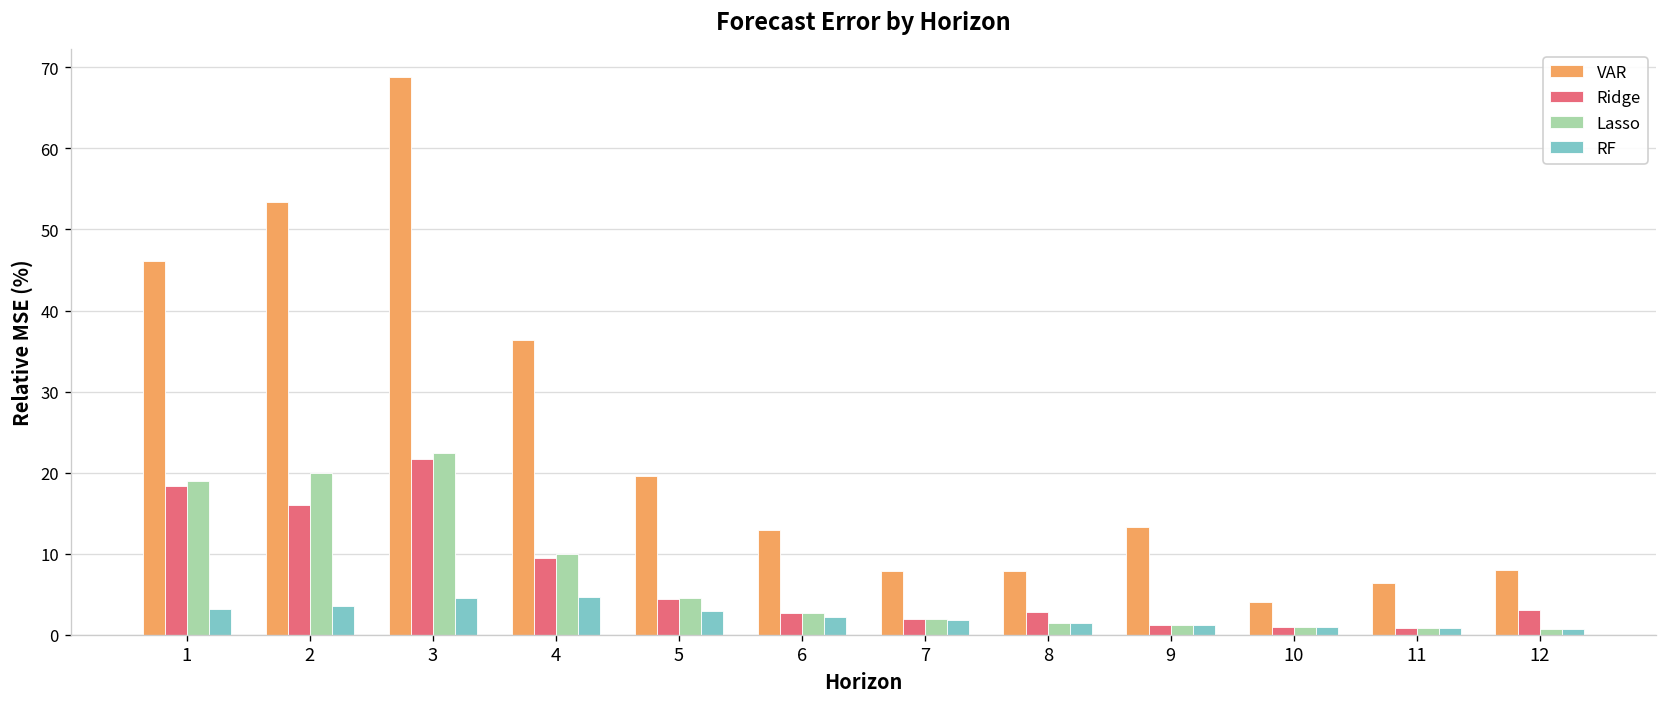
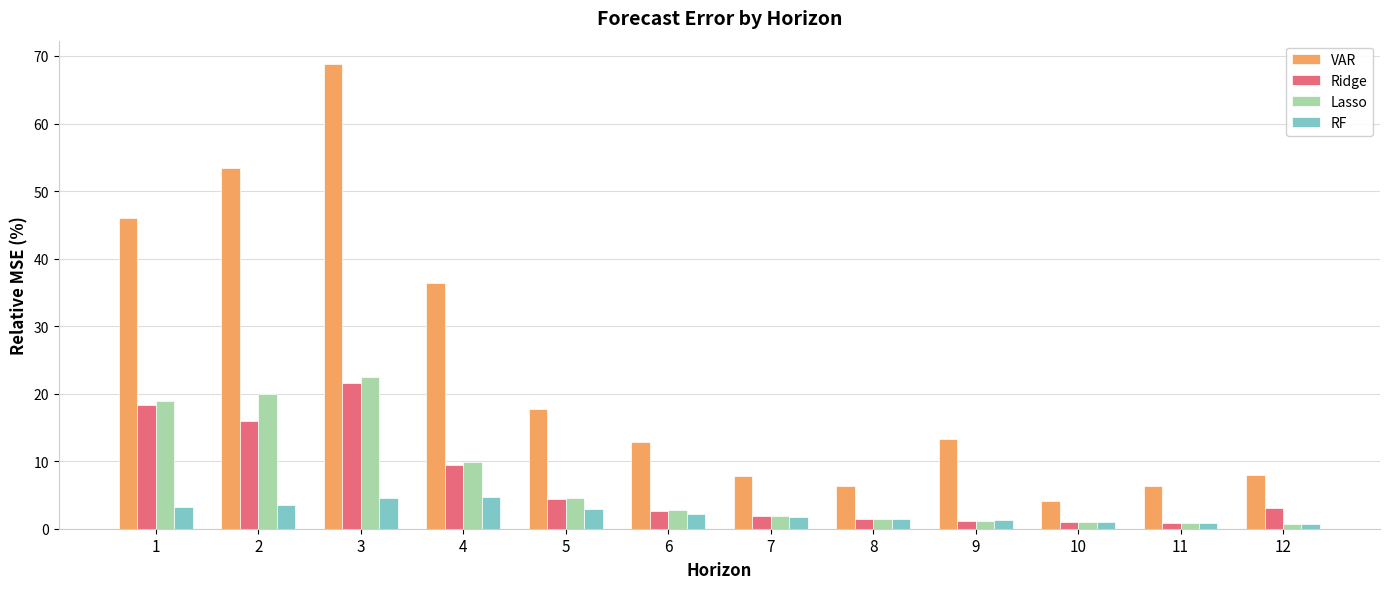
VAR, 5: 20 -> 18
VAR, 8: 8 -> 6
Ridge, 8: 3 -> 1
